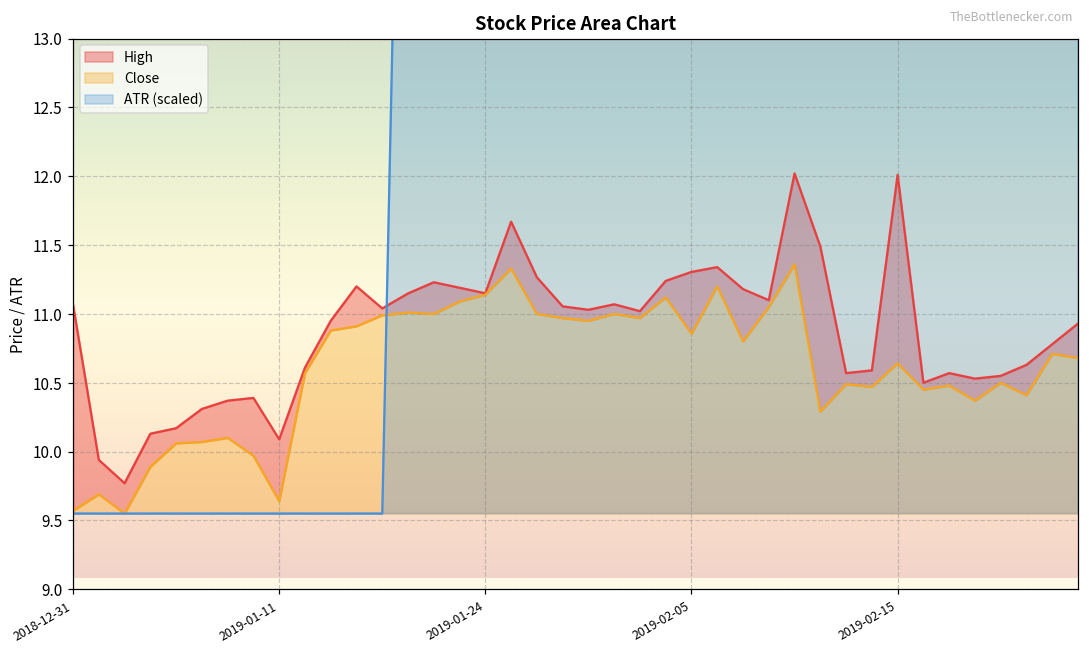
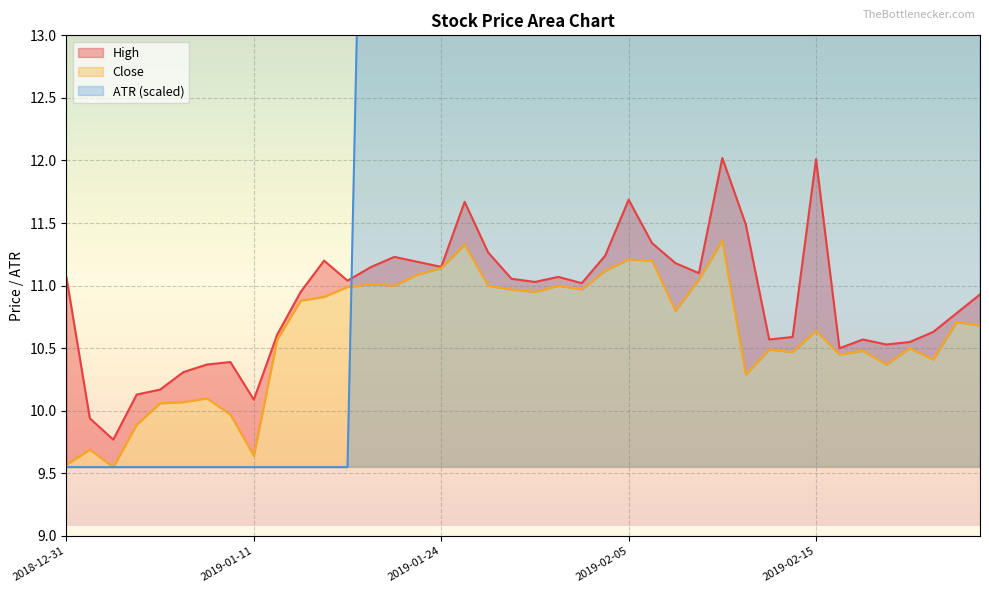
High, 2019-02-05: 11.31 -> 11.69
Close, 2019-02-05: 10.86 -> 11.21
